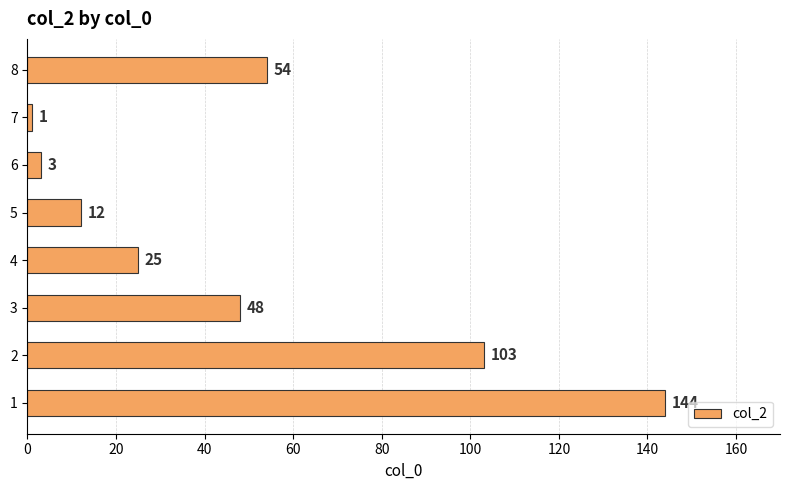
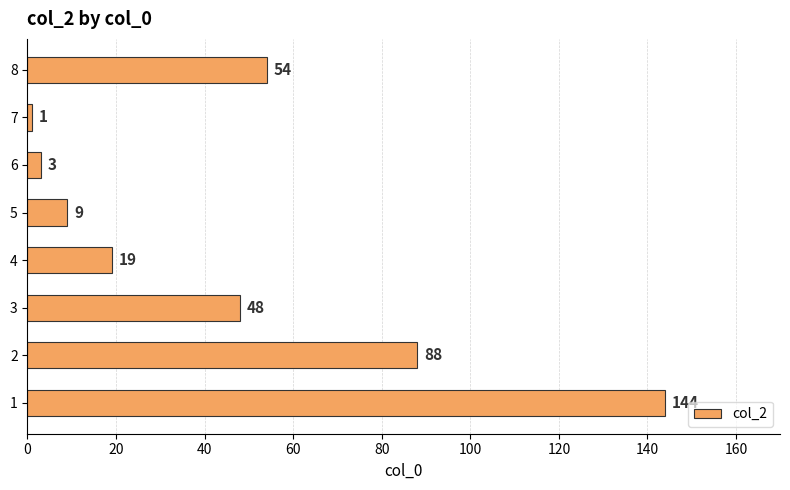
5: 12 -> 9
4: 25 -> 19
2: 103 -> 88
